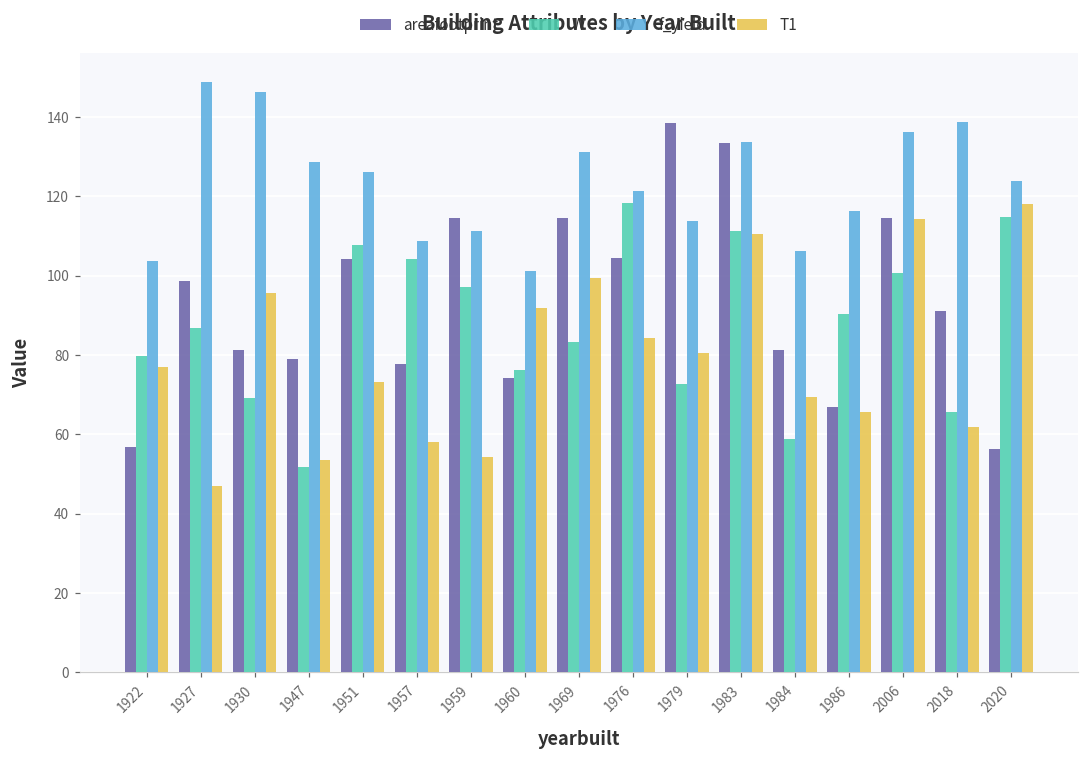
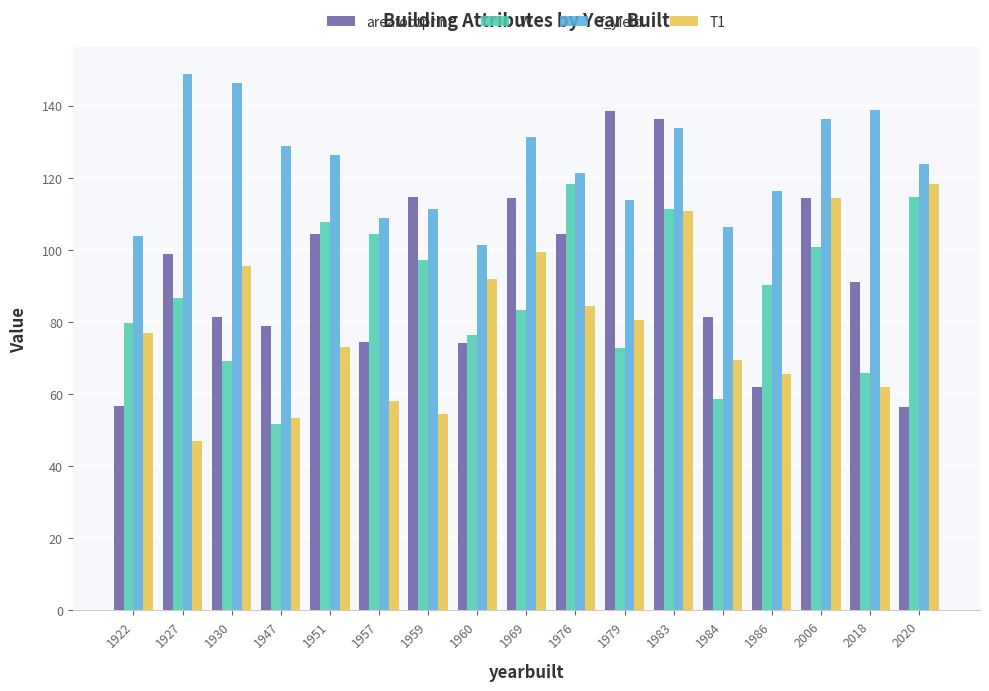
areafootprint, 1957: 78 -> 74
areafootprint, 1983: 133 -> 136
areafootprint, 1986: 67 -> 62
